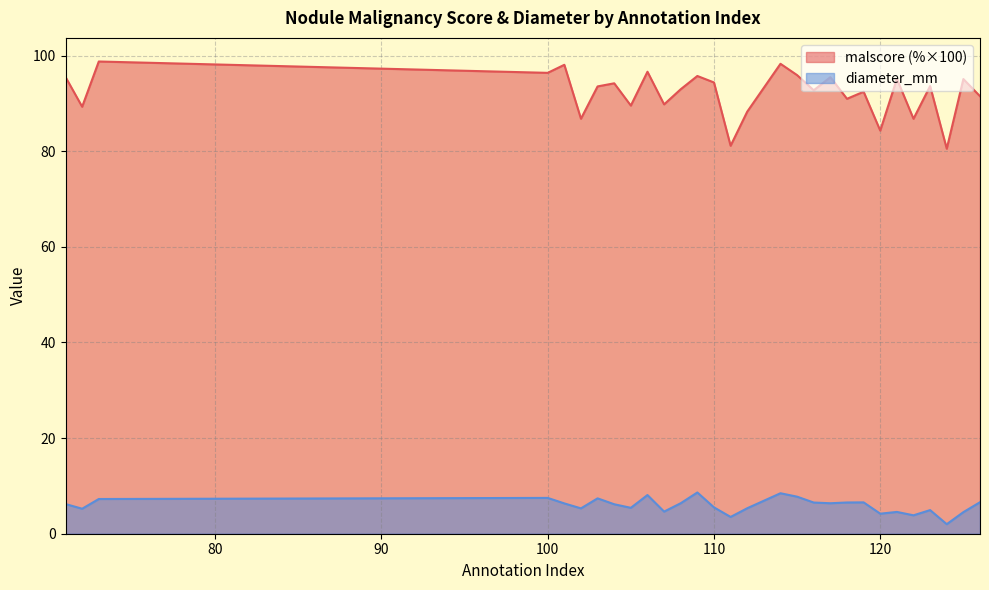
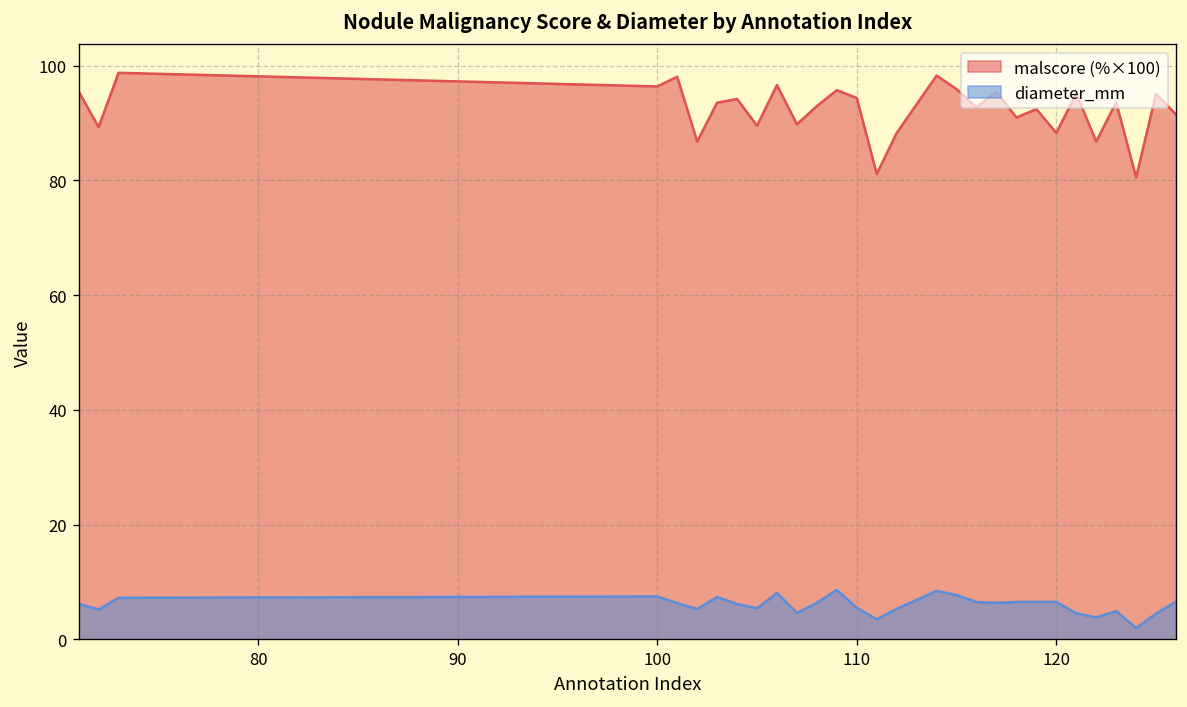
malscore (%×100), 120: 84 -> 88
diameter_mm, 120: 4 -> 7
